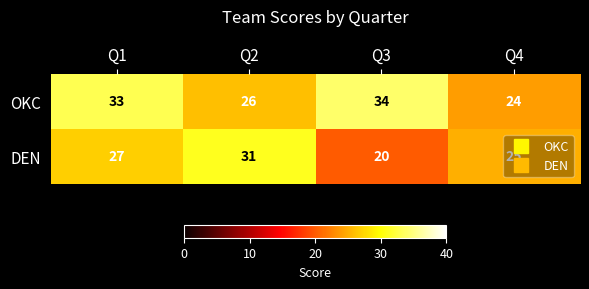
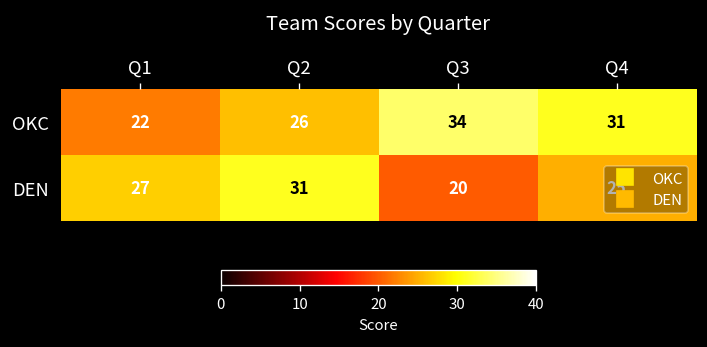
OKC, Q1: 33 -> 22
OKC, Q4: 24 -> 31
